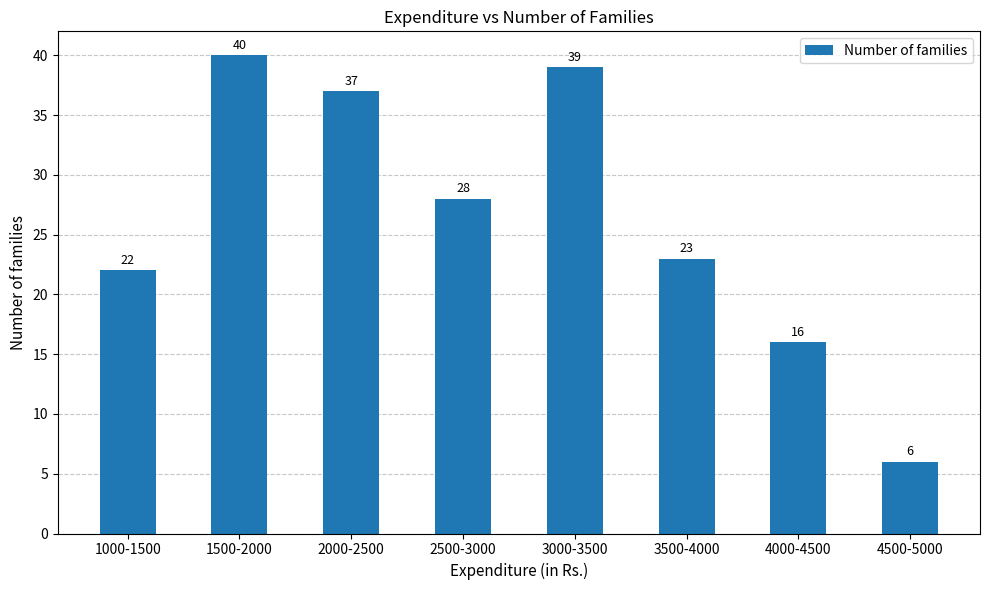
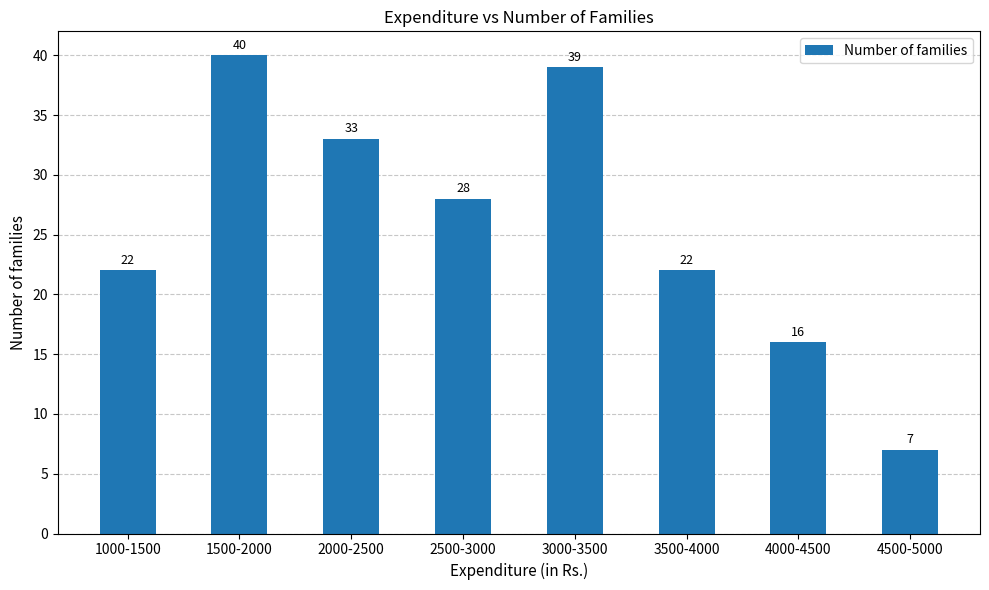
2000-2500: 37 -> 33
3500-4000: 23 -> 22
4500-5000: 6 -> 7
